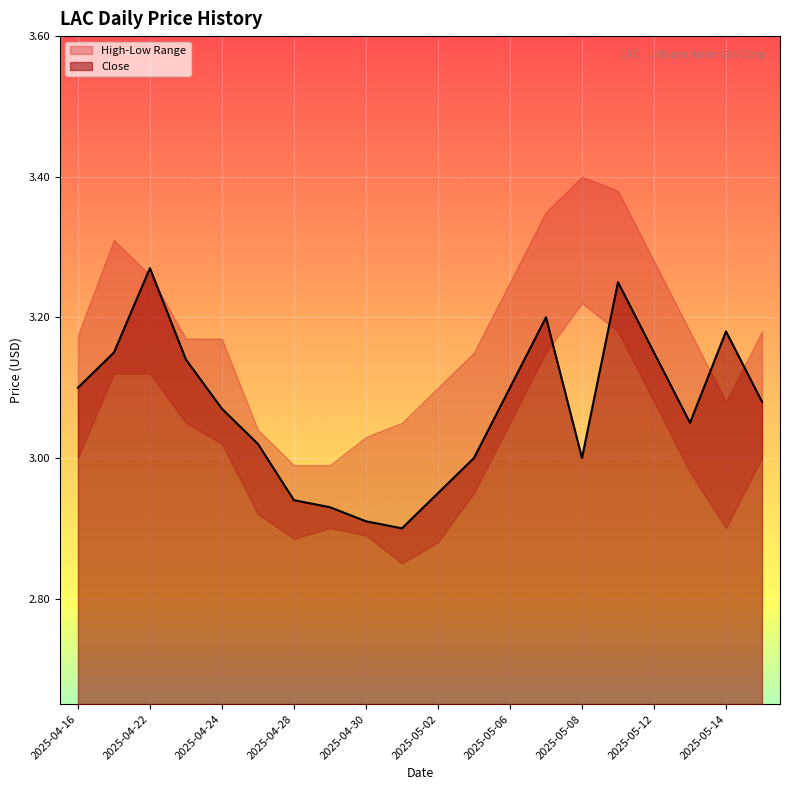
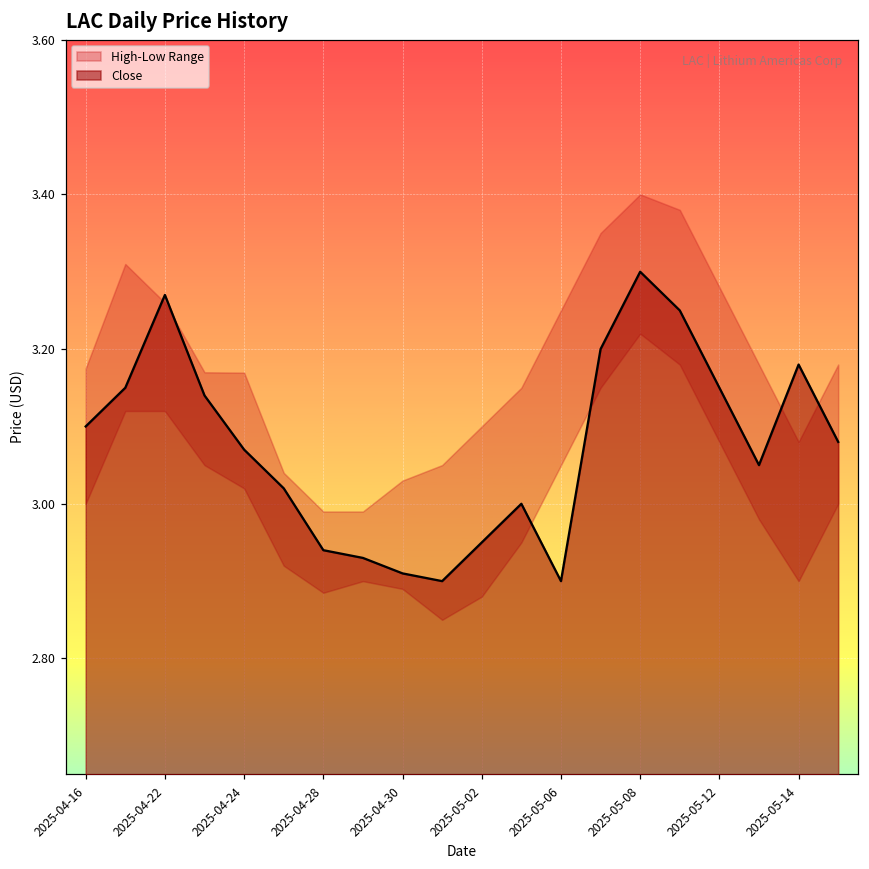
Close, 2025-05-06: 3.1 -> 2.9
Close, 2025-05-08: 3.0 -> 3.3
